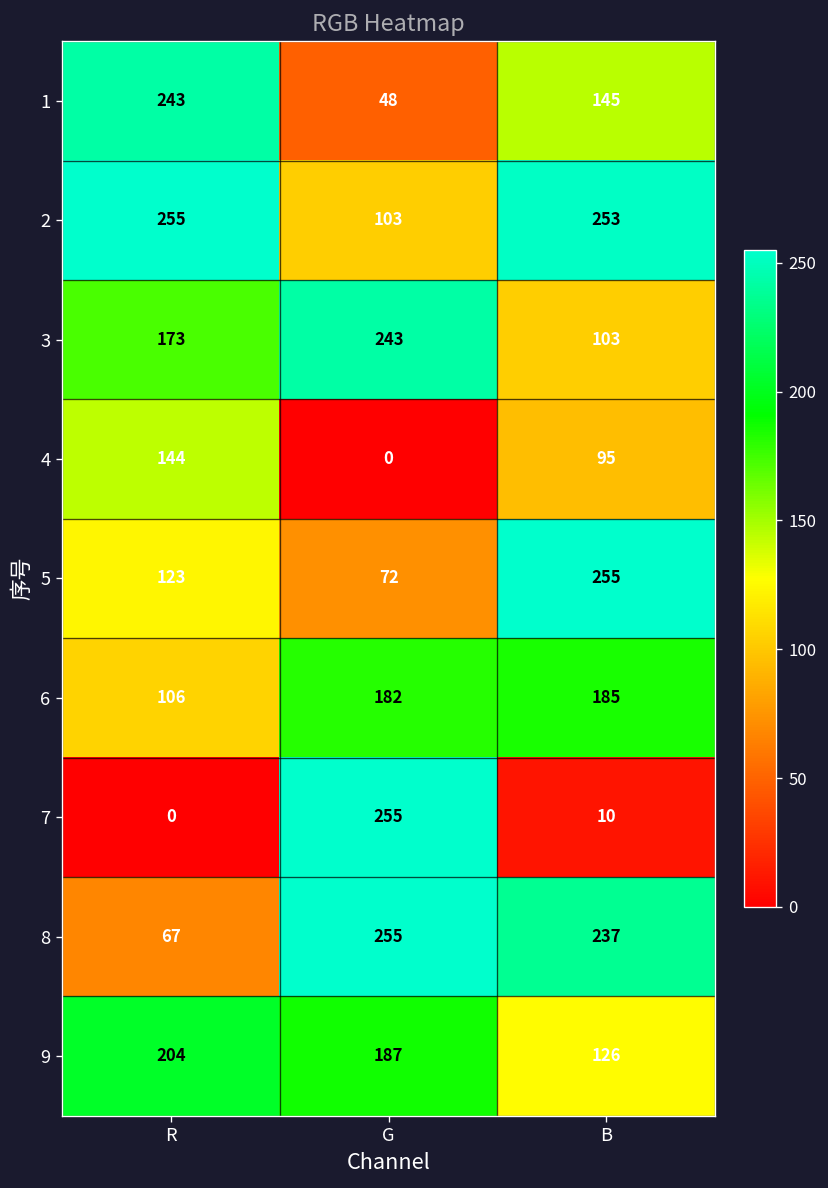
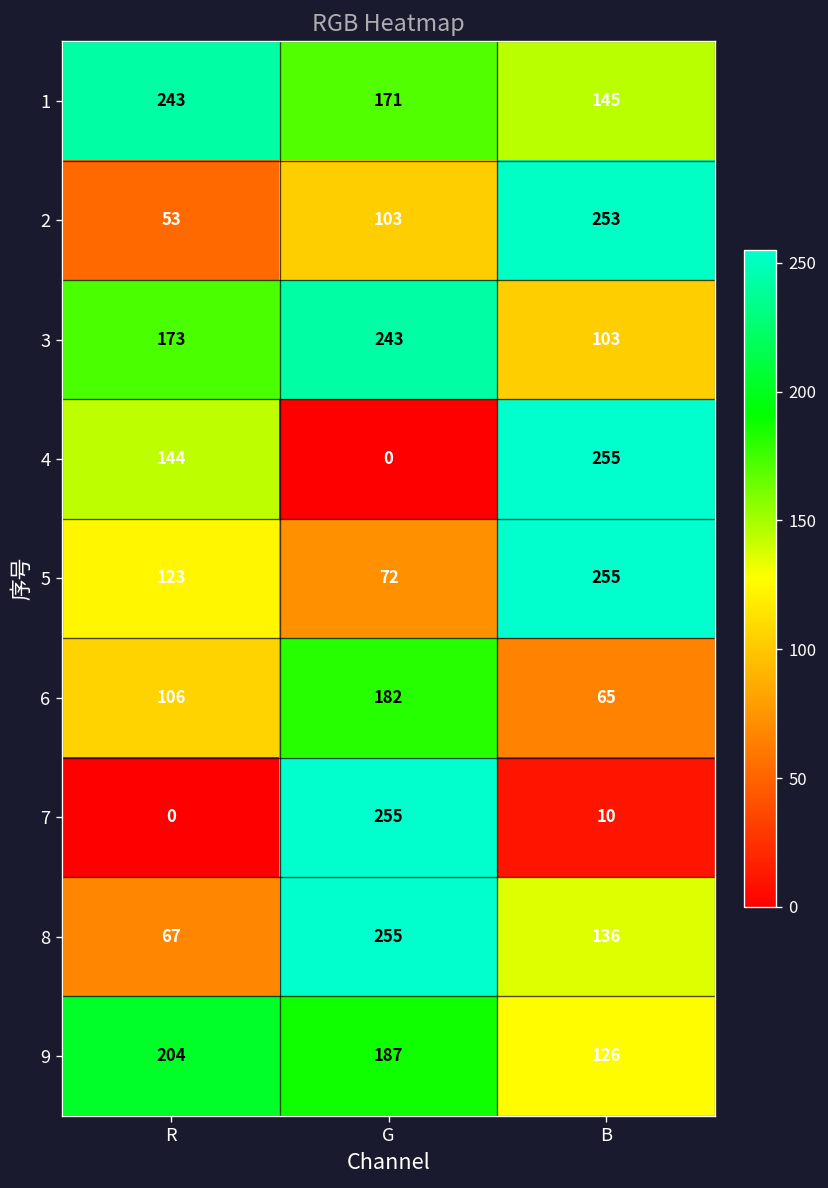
1, G: 48 -> 171
2, R: 255 -> 53
4, B: 95 -> 255
6, B: 185 -> 65
8, B: 237 -> 136
